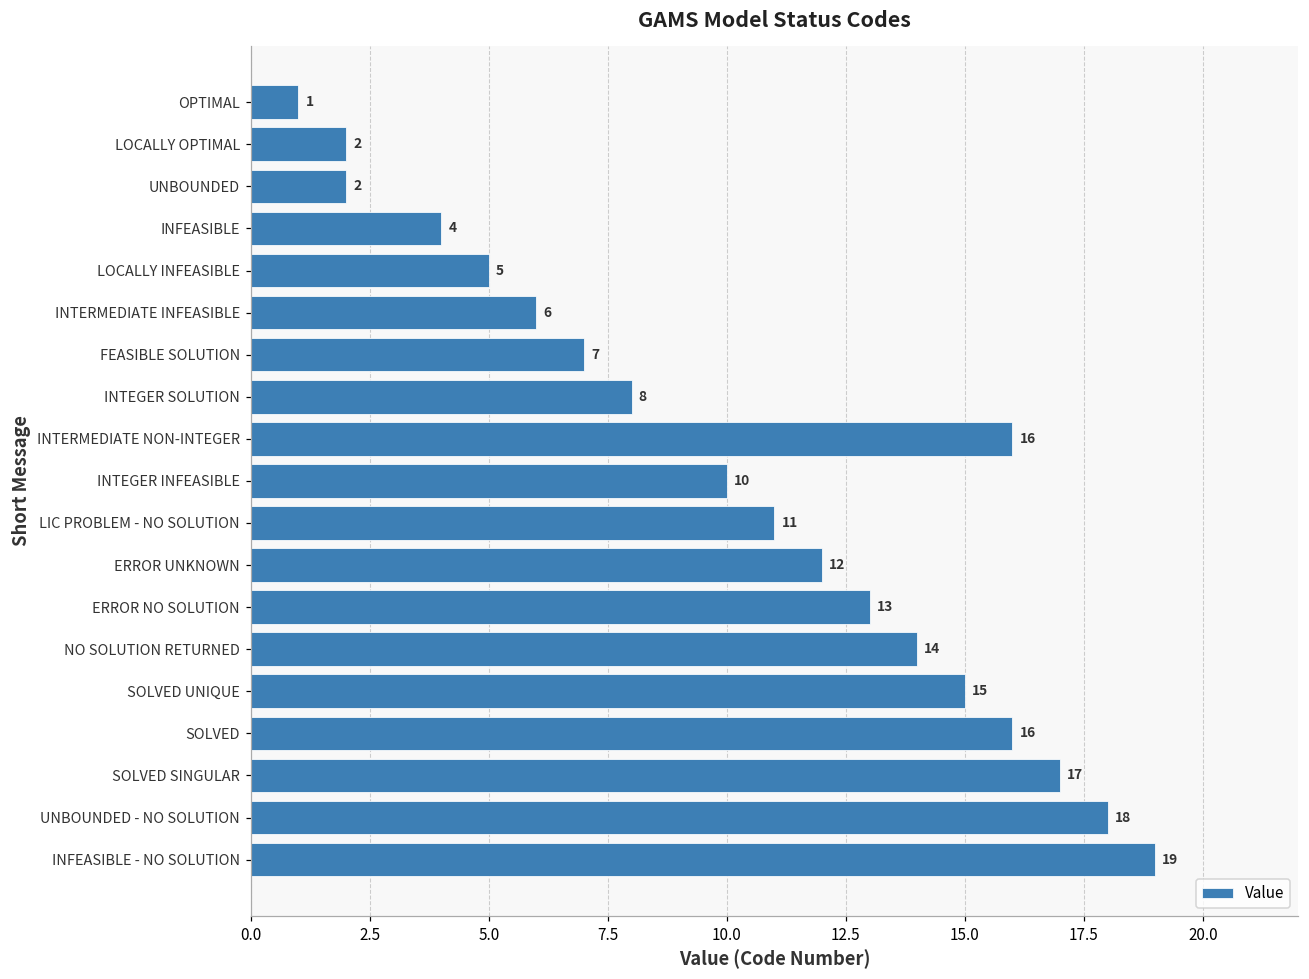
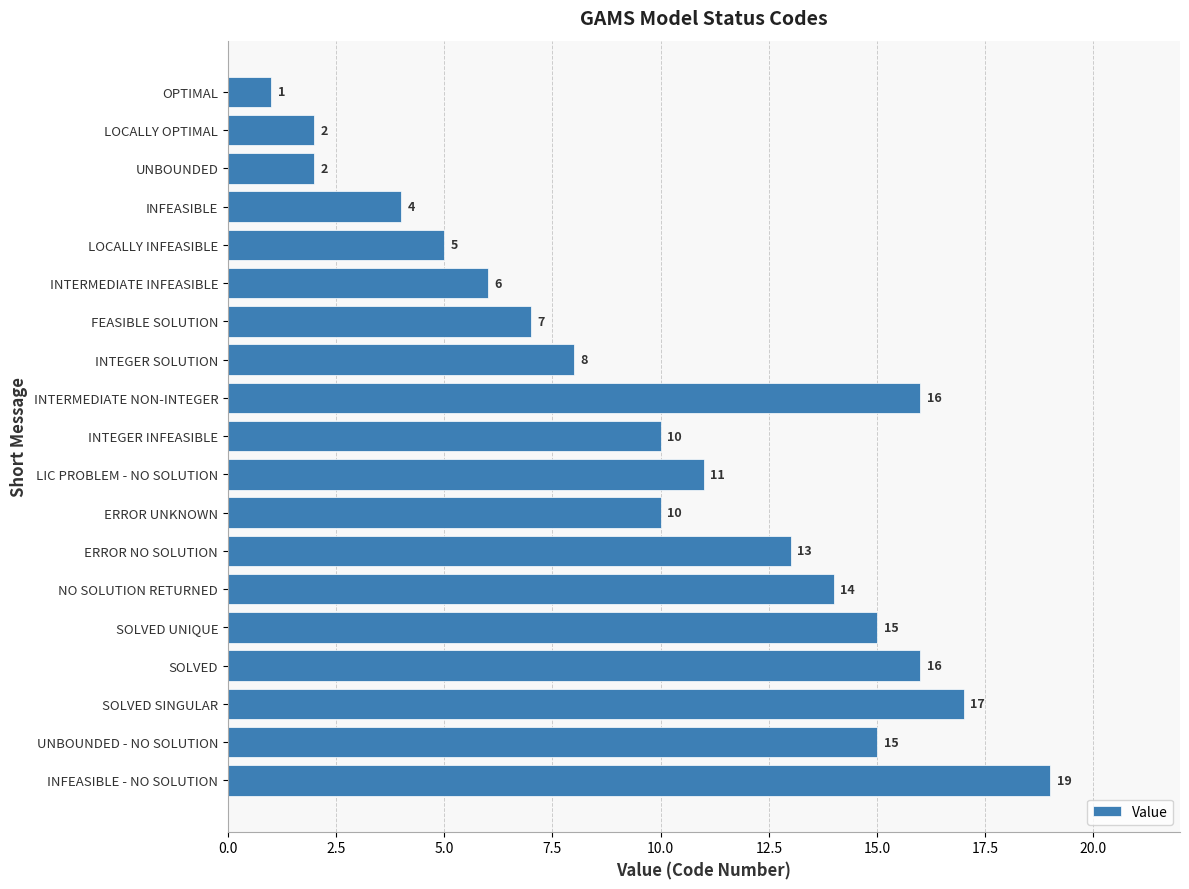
ERROR UNKNOWN: 12 -> 10
UNBOUNDED - NO SOLUTION: 18 -> 15
